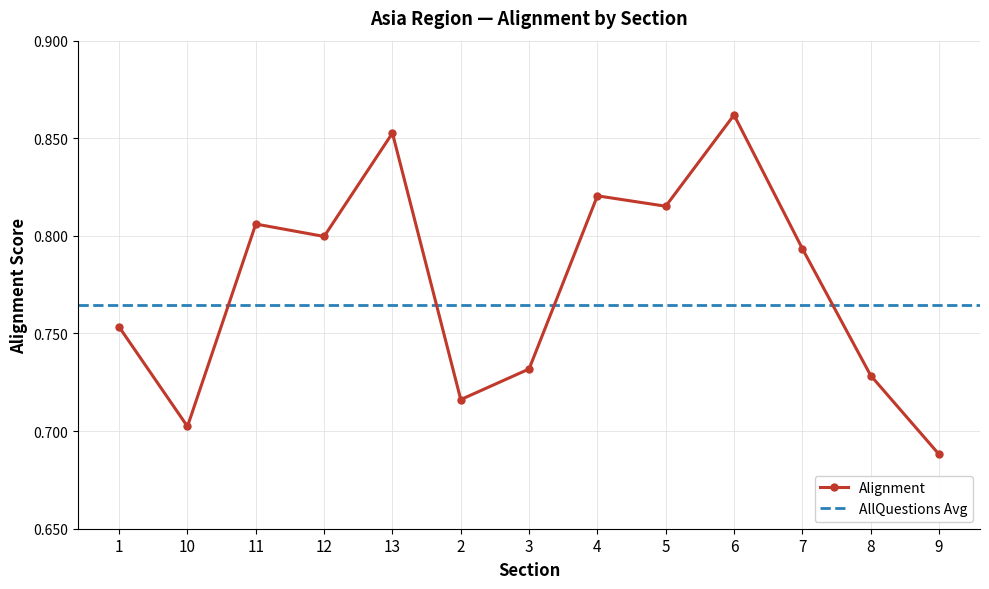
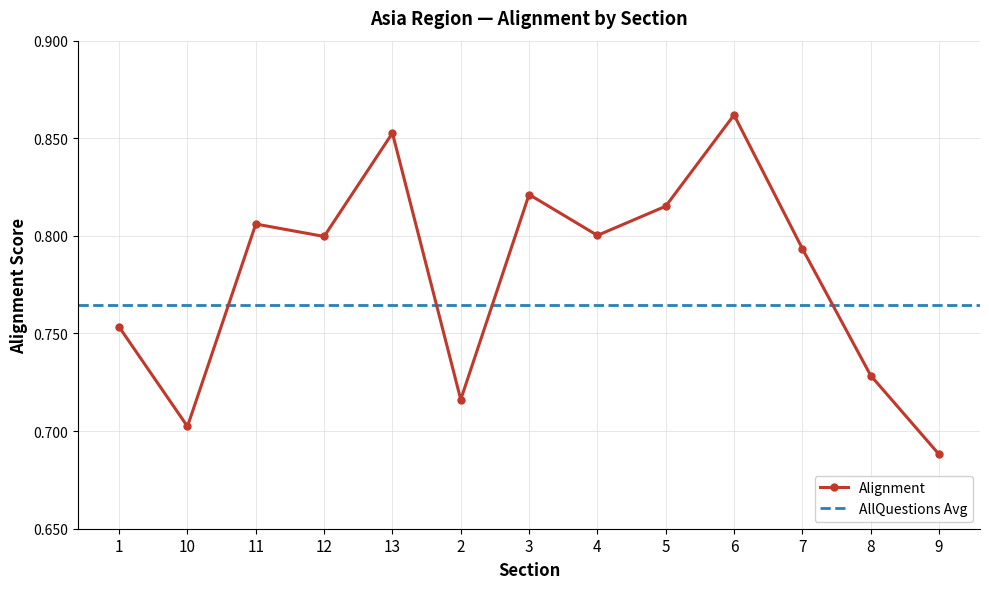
3: 0.732 -> 0.821
4: 0.821 -> 0.800
